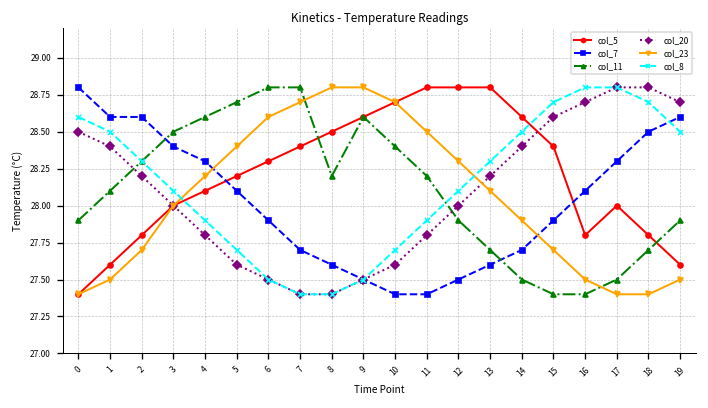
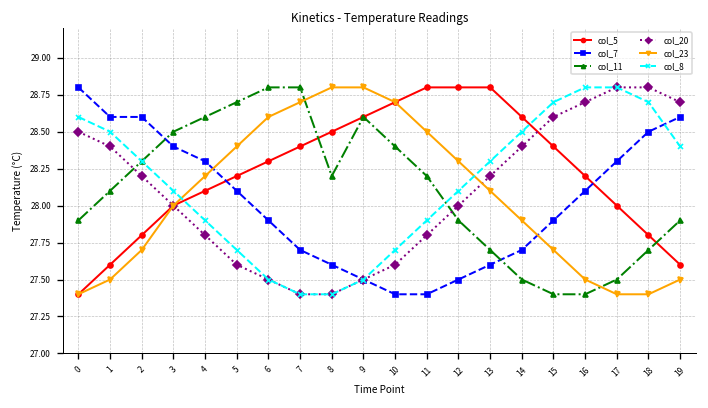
col_5, 16: 27.8 -> 28.2
col_8, 19: 28.5 -> 28.4
